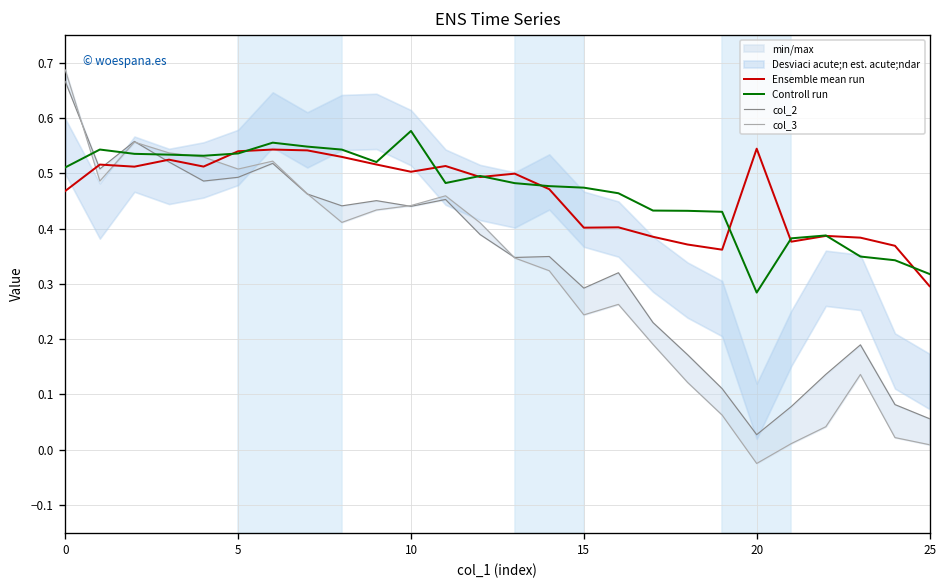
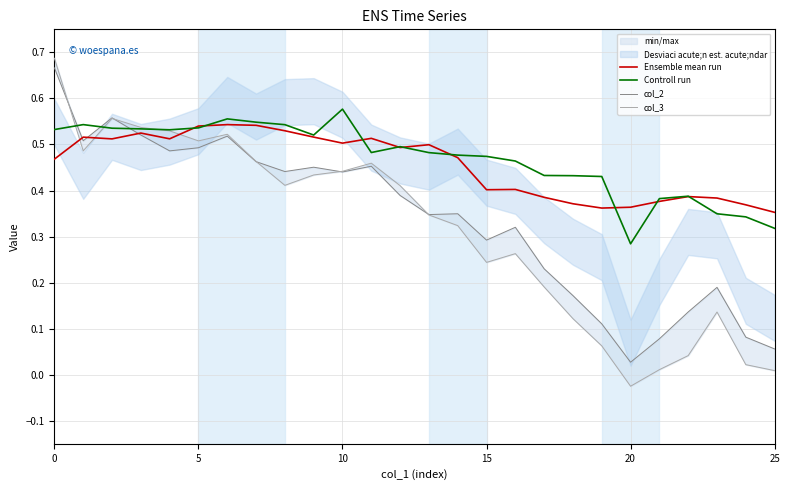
Controll run, 0: 0.51 -> 0.53
Ensemble mean run, 20: 0.54 -> 0.36
Ensemble mean run, 25: 0.30 -> 0.35
